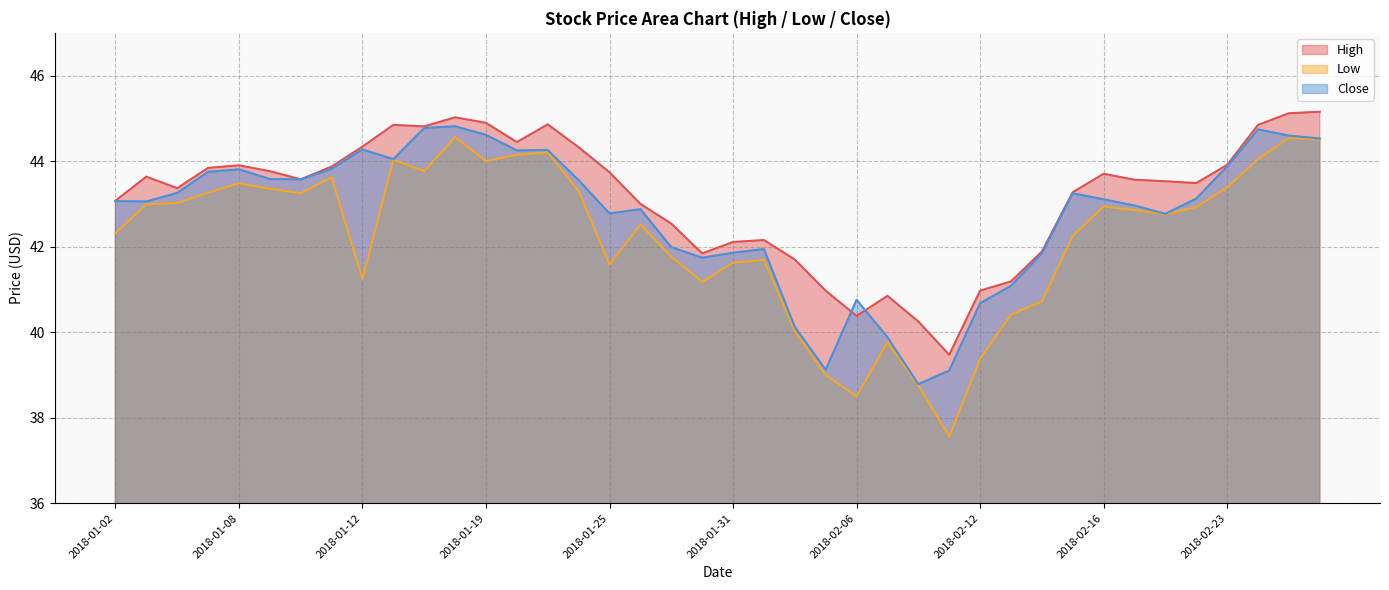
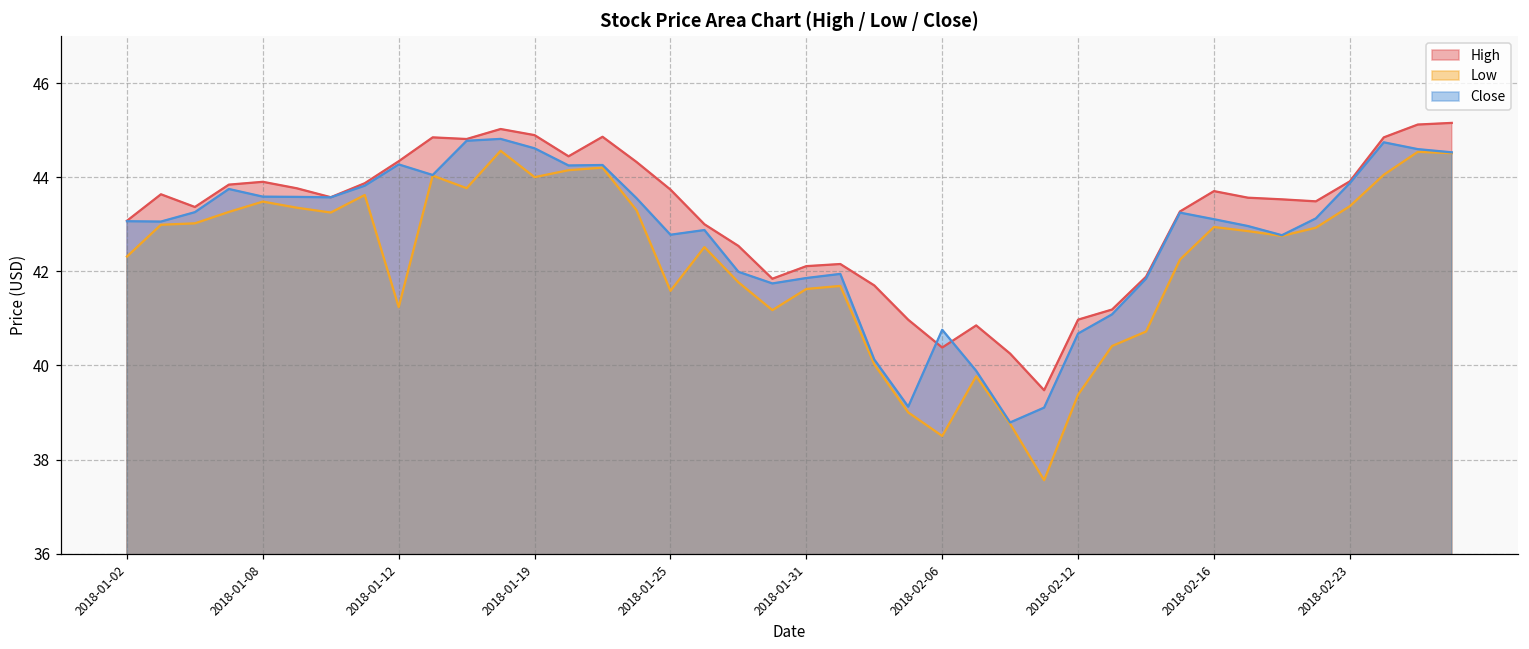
Close, 2018-01-08: 43.8 -> 43.6
